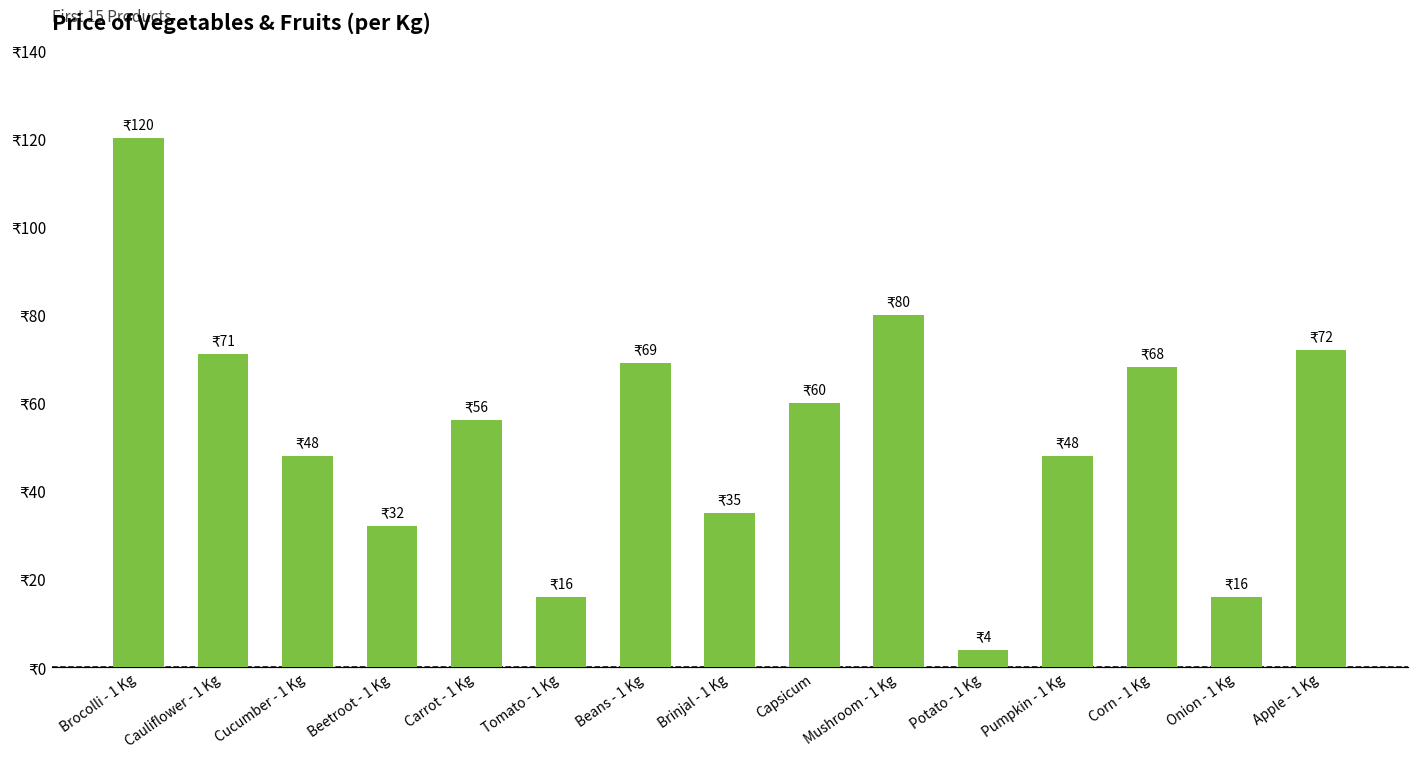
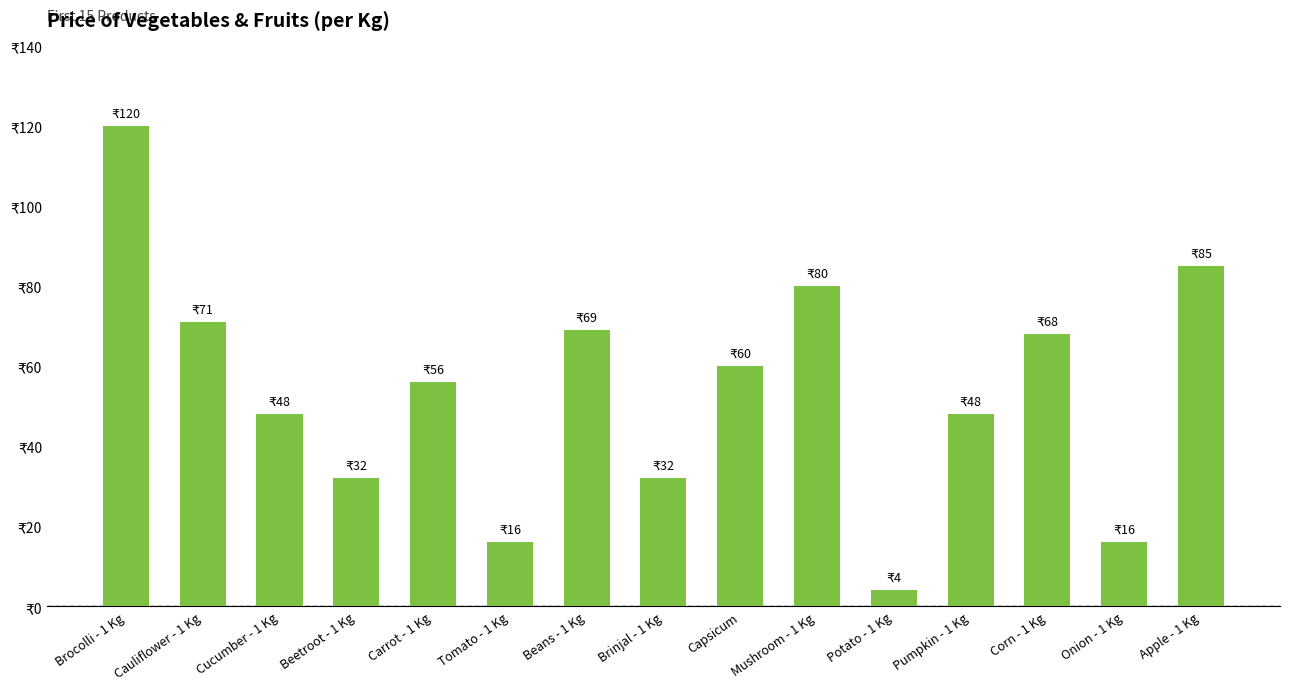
Brinjal - 1 Kg: 35 -> 32
Apple - 1 Kg: 72 -> 85
